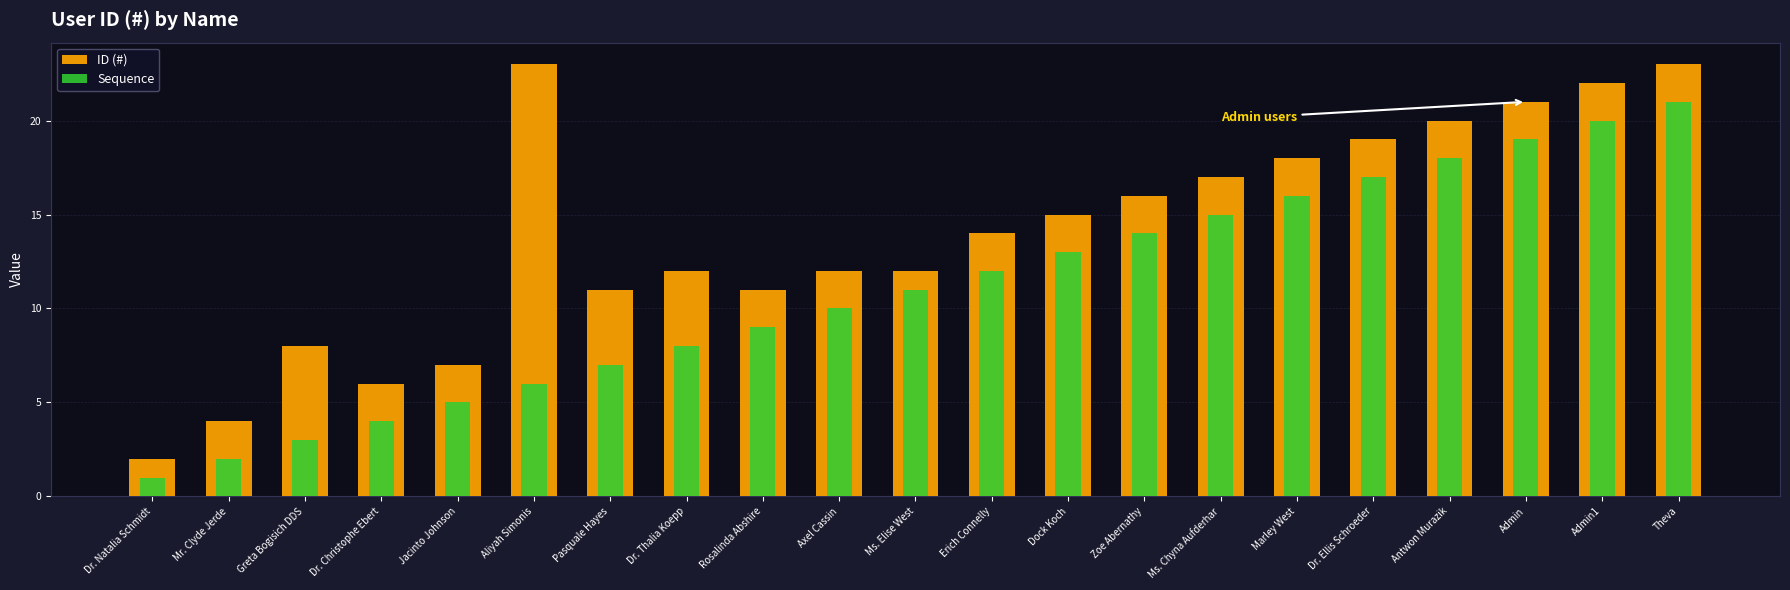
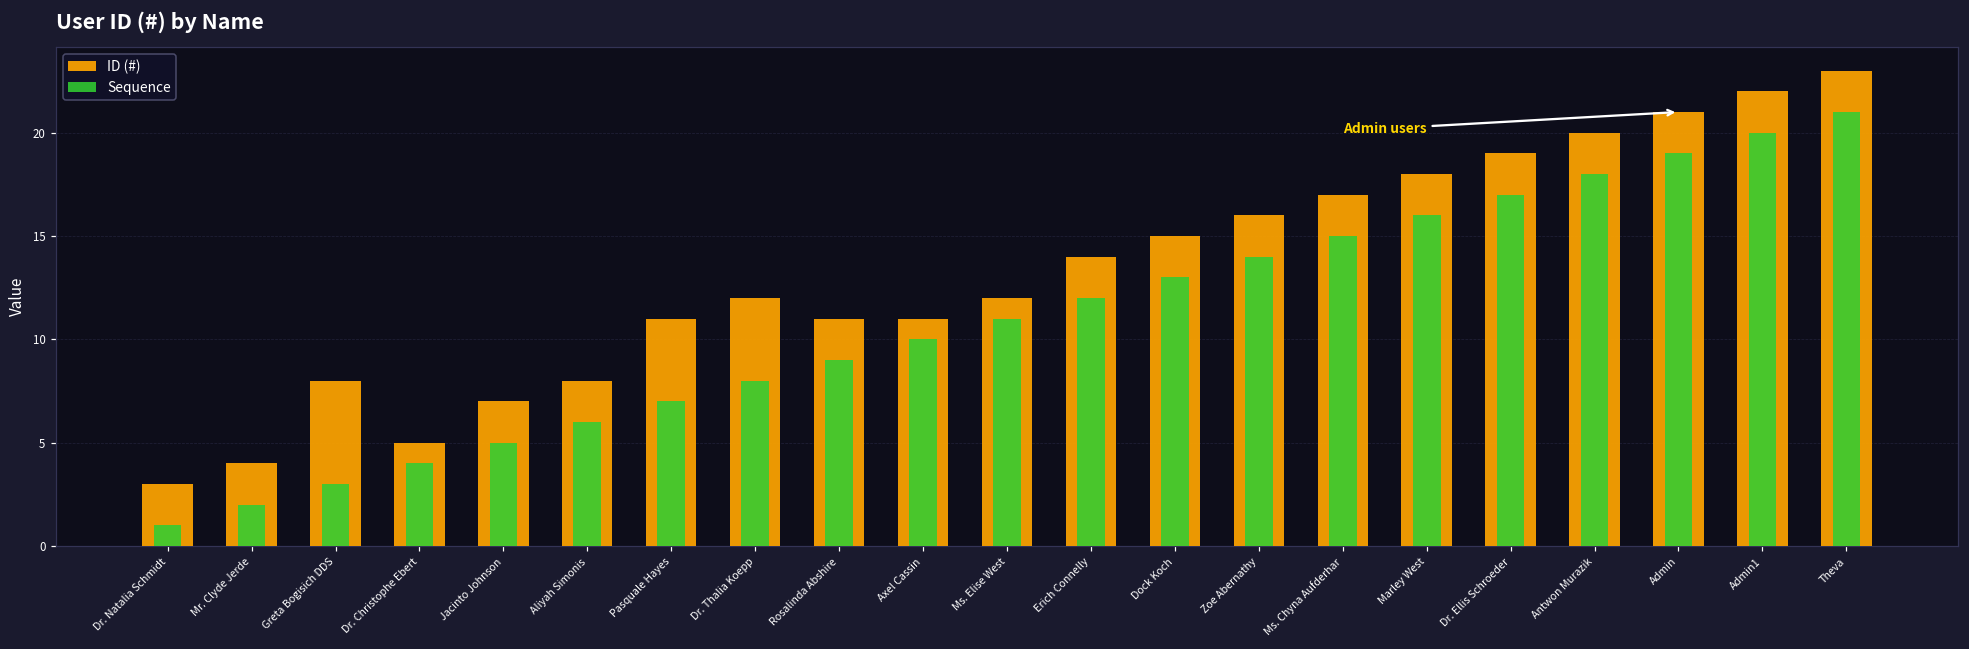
ID (#), Dr. Natalia Schmidt: 2 -> 3
ID (#), Dr. Christophe Ebert: 6 -> 5
ID (#), Aliyah Simonis: 23 -> 8
ID (#), Axel Cassin: 12 -> 11
